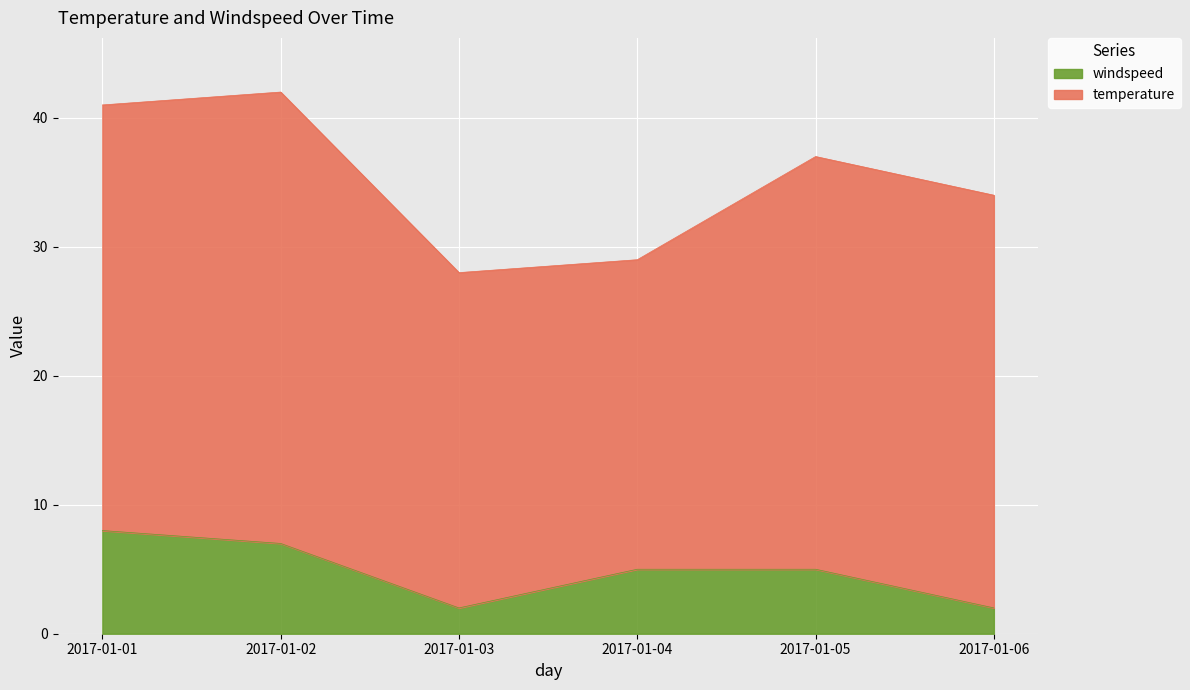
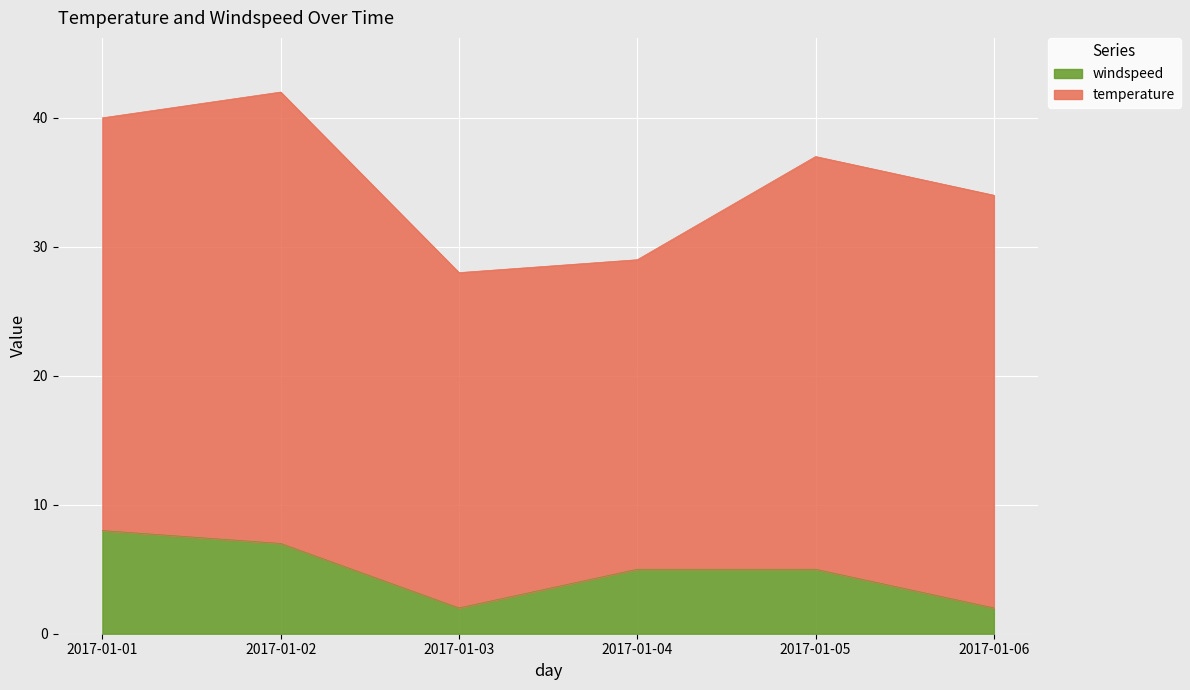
temperature, 2017-01-01: 33 -> 32
